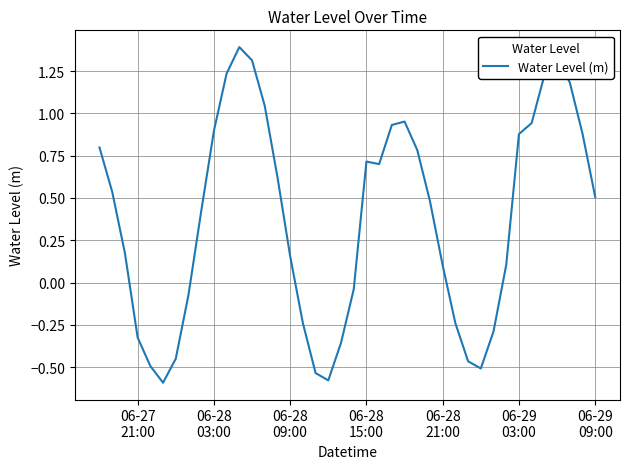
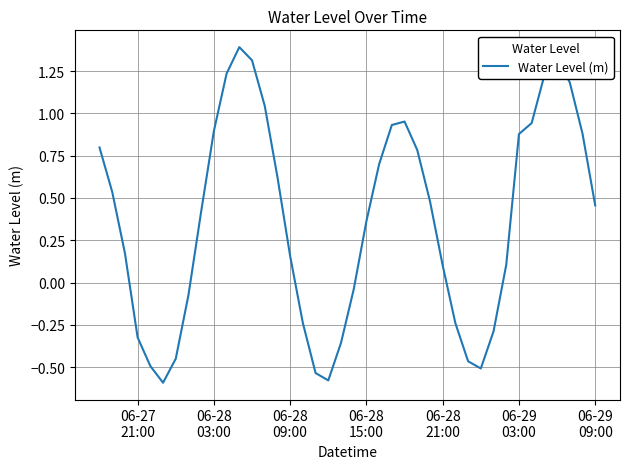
06-28 15:00: 0.72 -> 0.36
06-29 09:00: 0.51 -> 0.46
